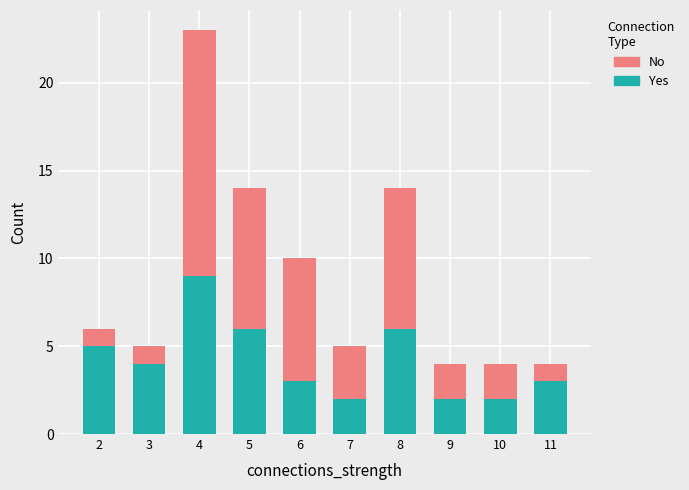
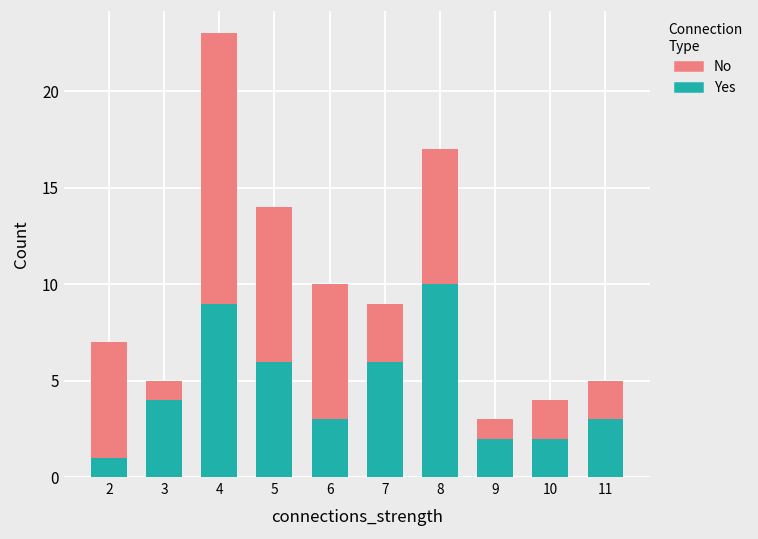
Yes, 2: 5 -> 1
No, 2: 1 -> 6
Yes, 7: 2 -> 6
Yes, 8: 6 -> 10
No, 8: 8 -> 7
No, 9: 2 -> 1
No, 11: 1 -> 2
